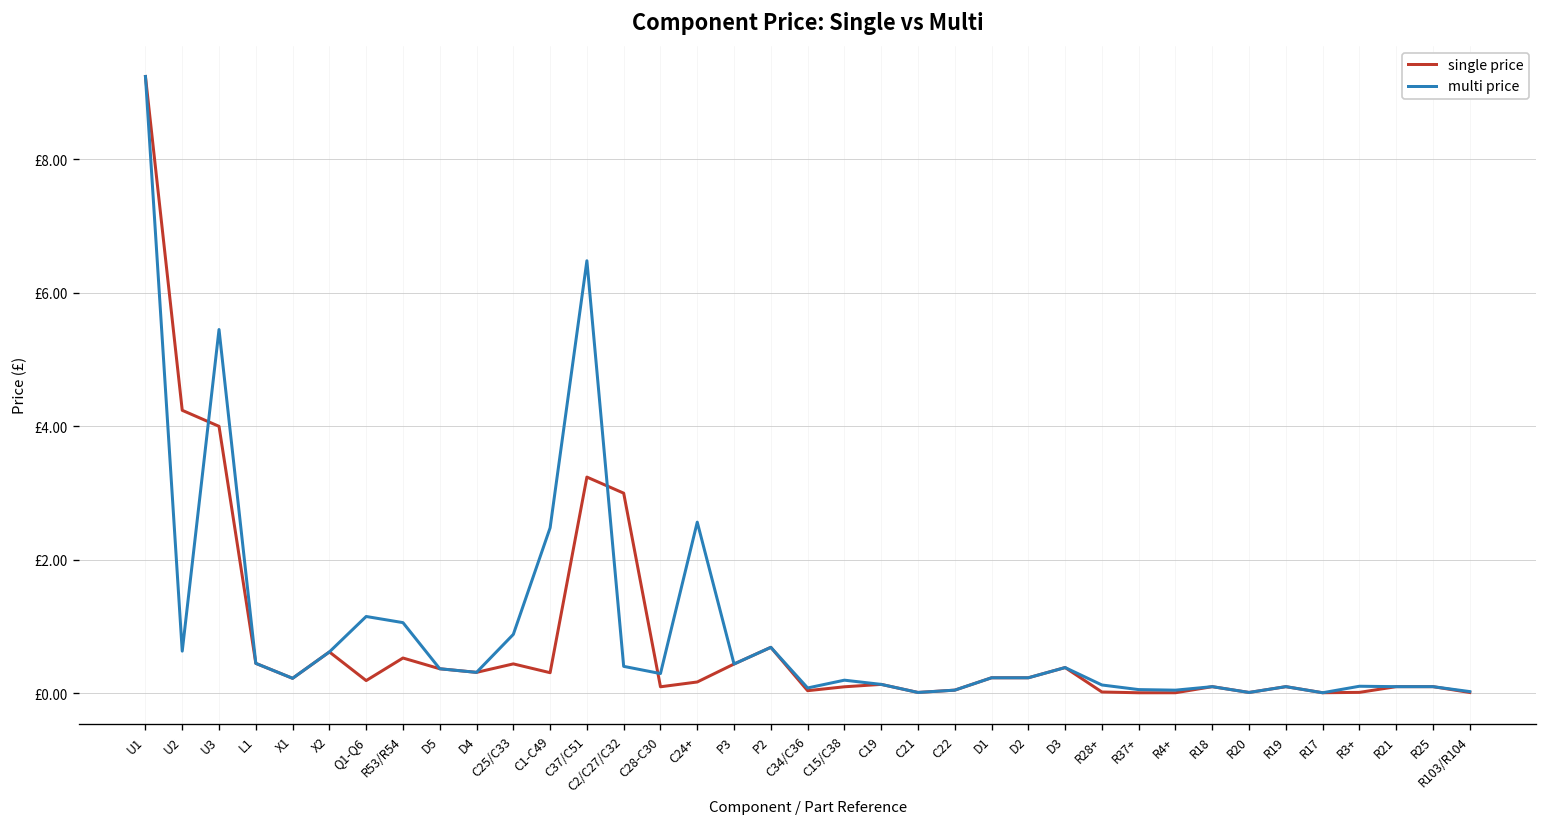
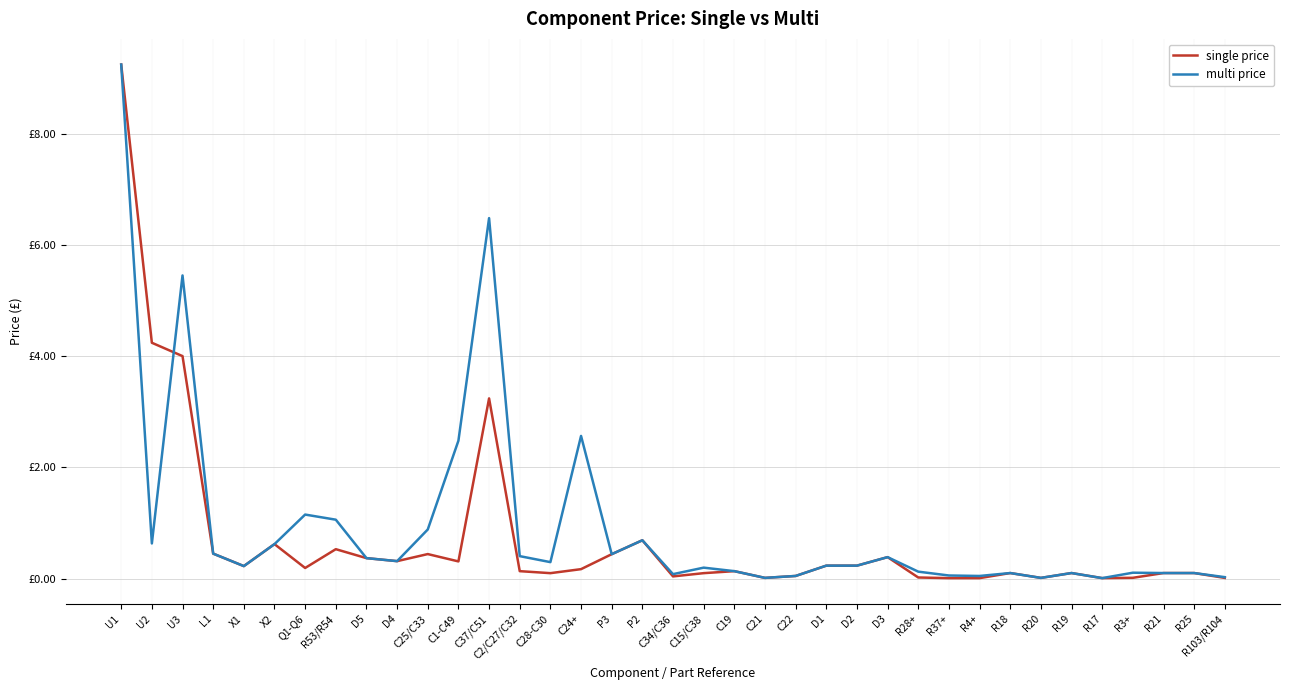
single price, C2/C27/C32: £3.0 -> £0.1
